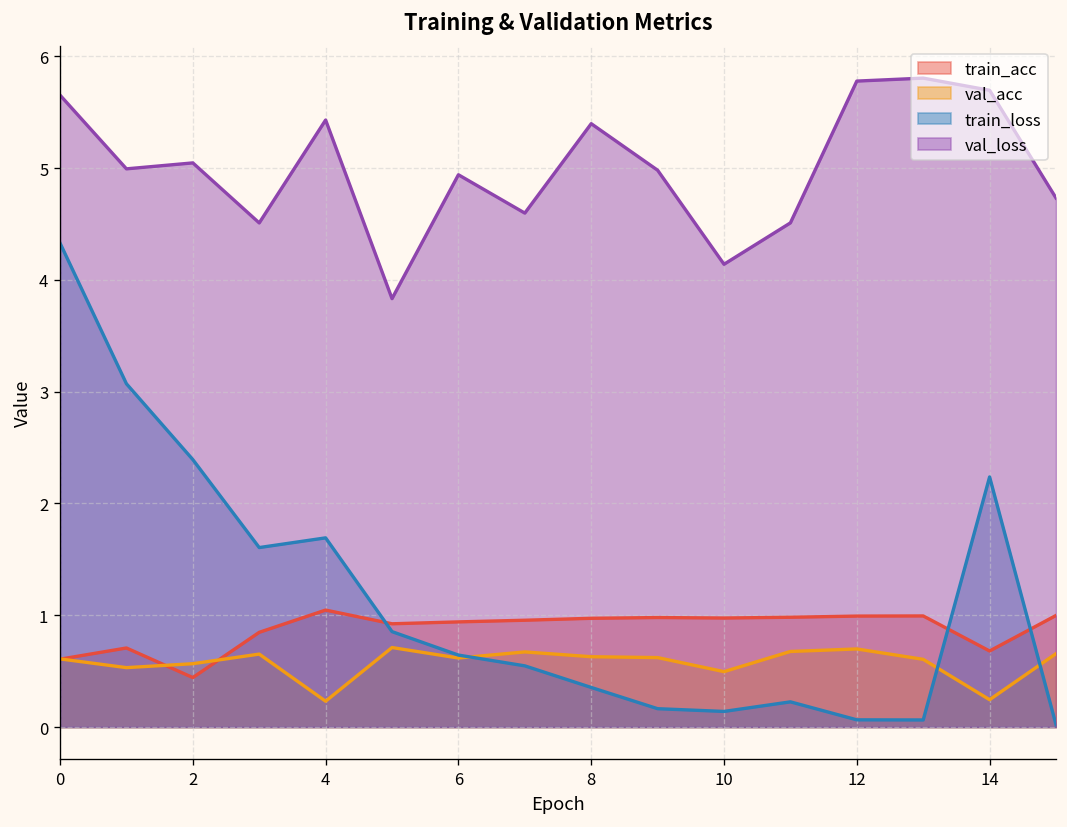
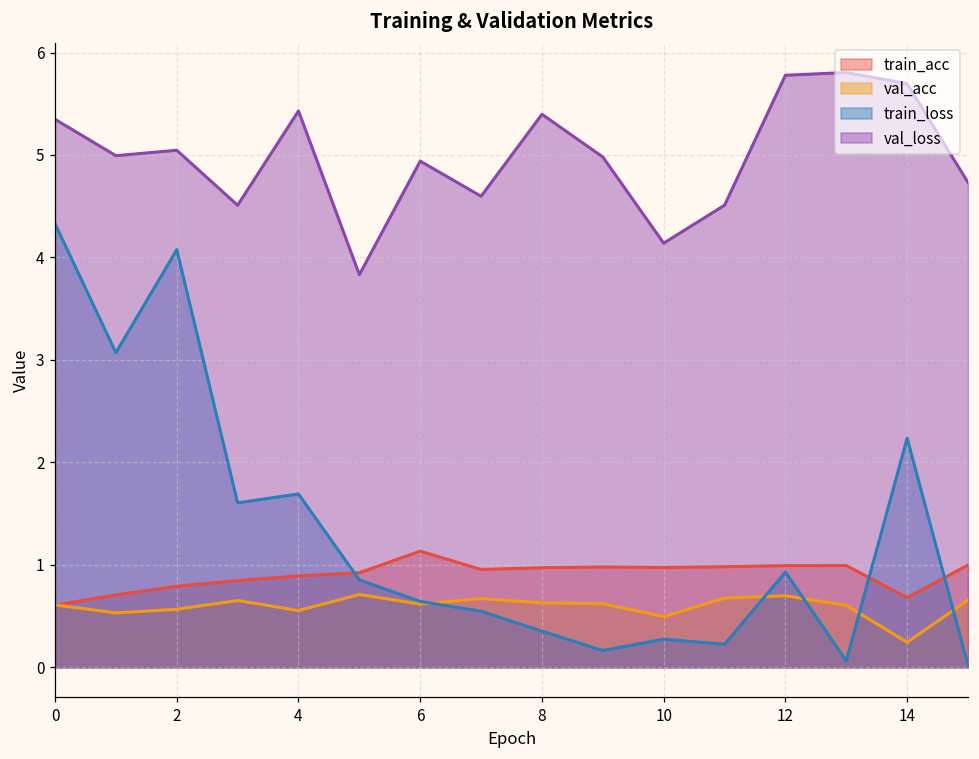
val_loss, 0: 5.7 -> 5.3
train_acc, 2: 0.4 -> 0.8
train_loss, 2: 2.4 -> 4.1
train_acc, 4: 1.0 -> 0.9
val_acc, 4: 0.2 -> 0.6
train_acc, 6: 0.9 -> 1.1
train_loss, 10: 0.1 -> 0.3
train_loss, 12: 0.1 -> 0.9
